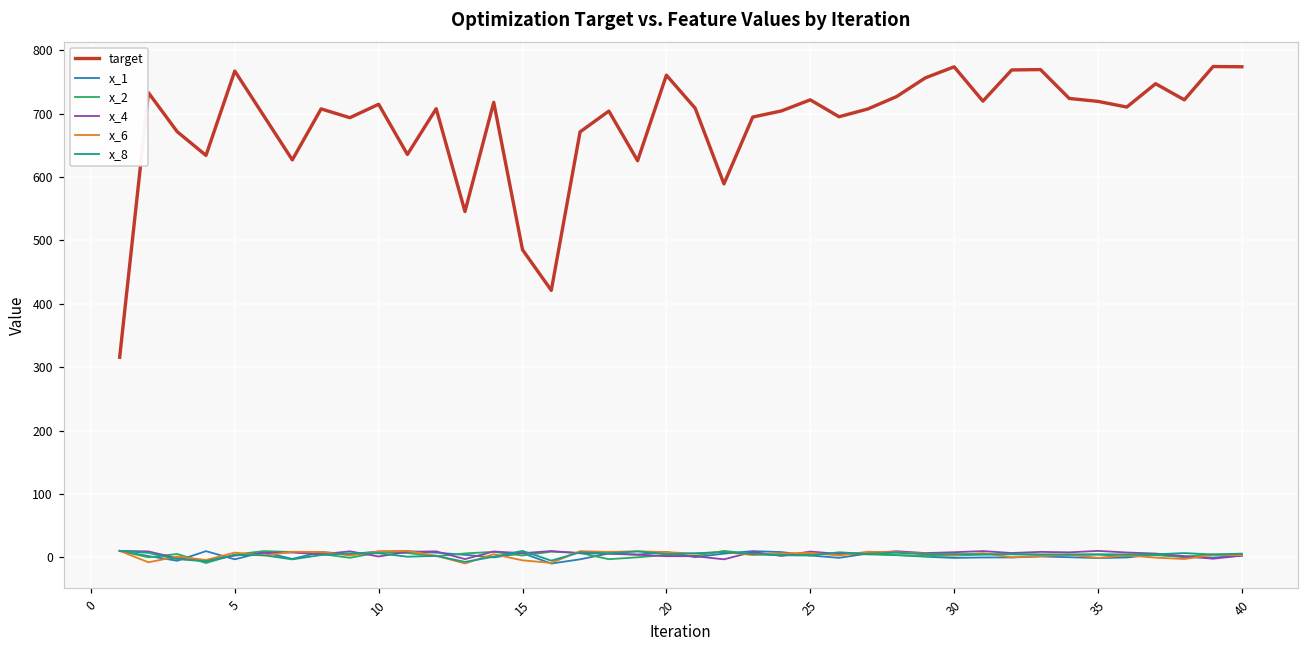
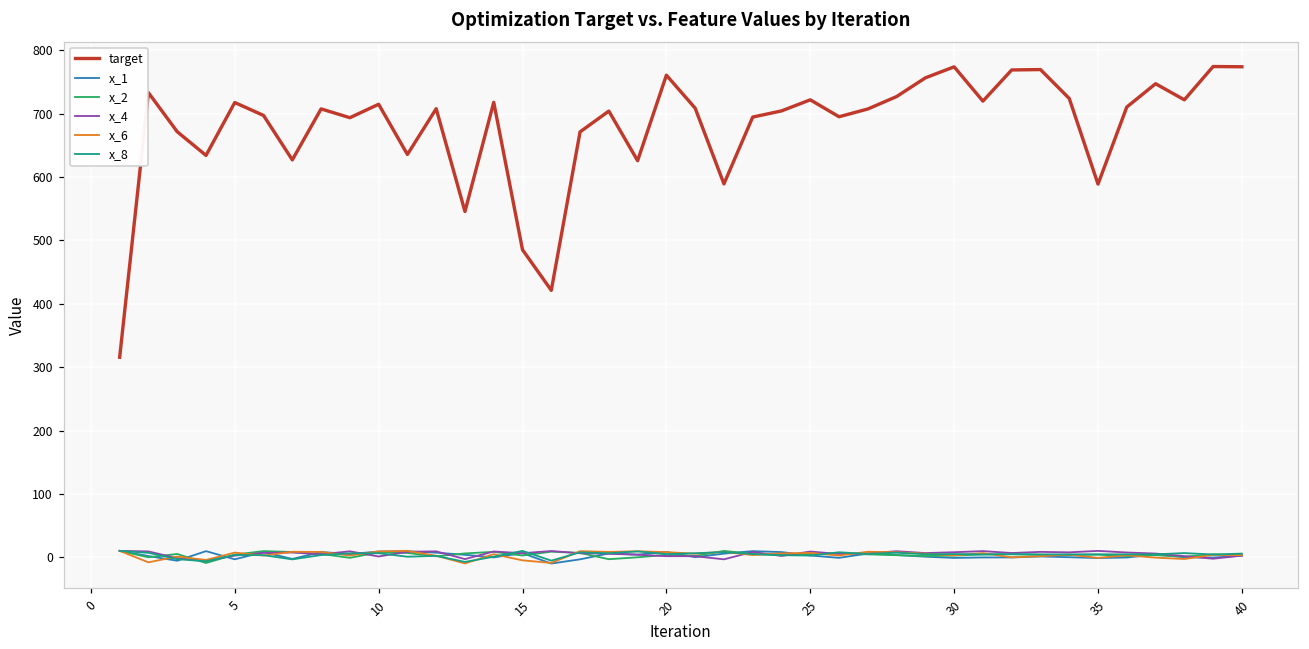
target, 5: 770 -> 720
target, 35: 720 -> 590
